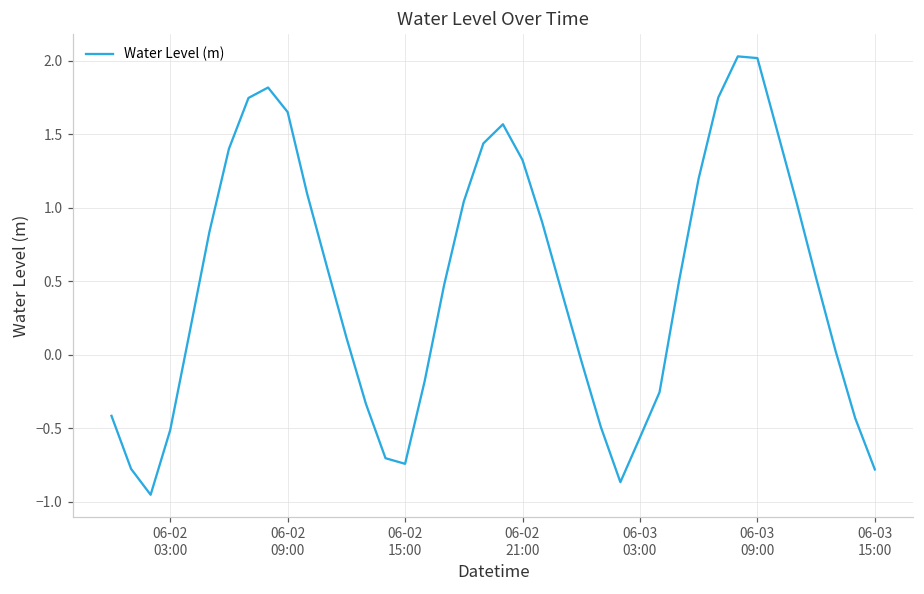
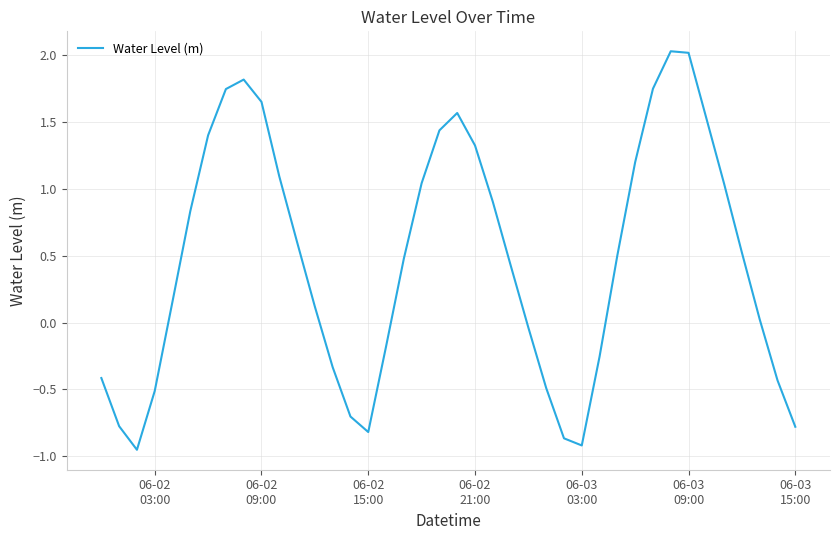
06-02 15:00: -0.74 -> -0.82
06-03 03:00: -0.56 -> -0.92
